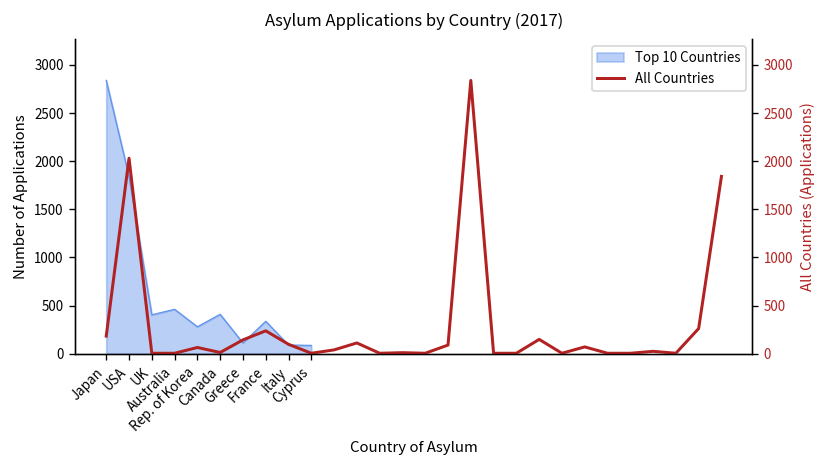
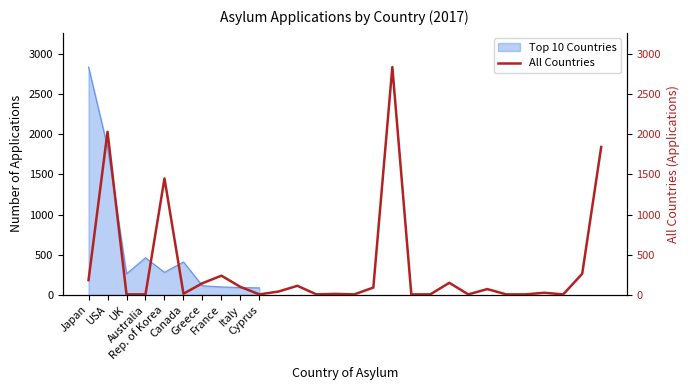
Top 10 Countries, UK: 400 -> 300
Top 10 Countries, France: 300 -> 100
All Countries, Rep. of Korea: 100 -> 1500
